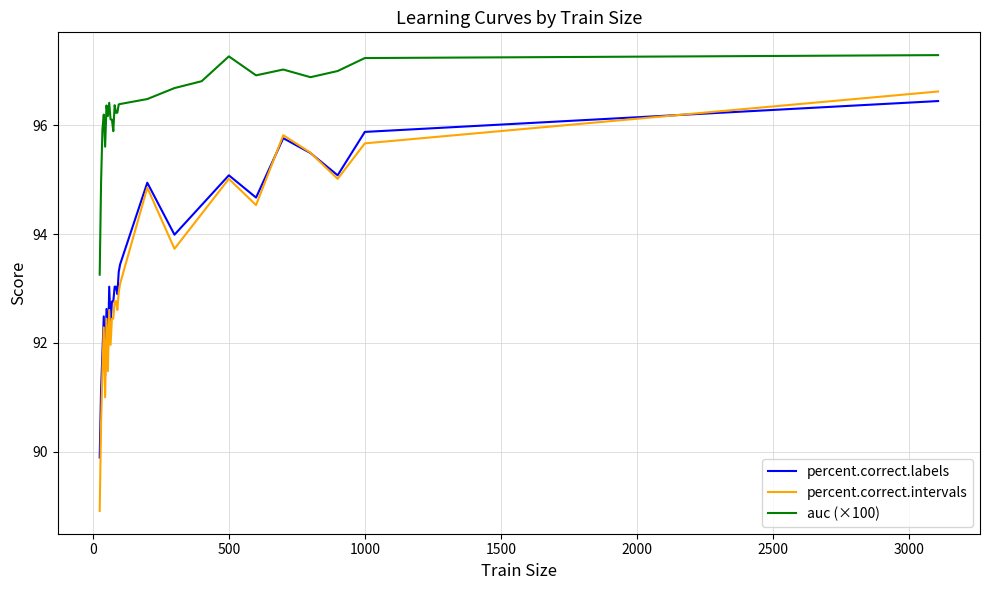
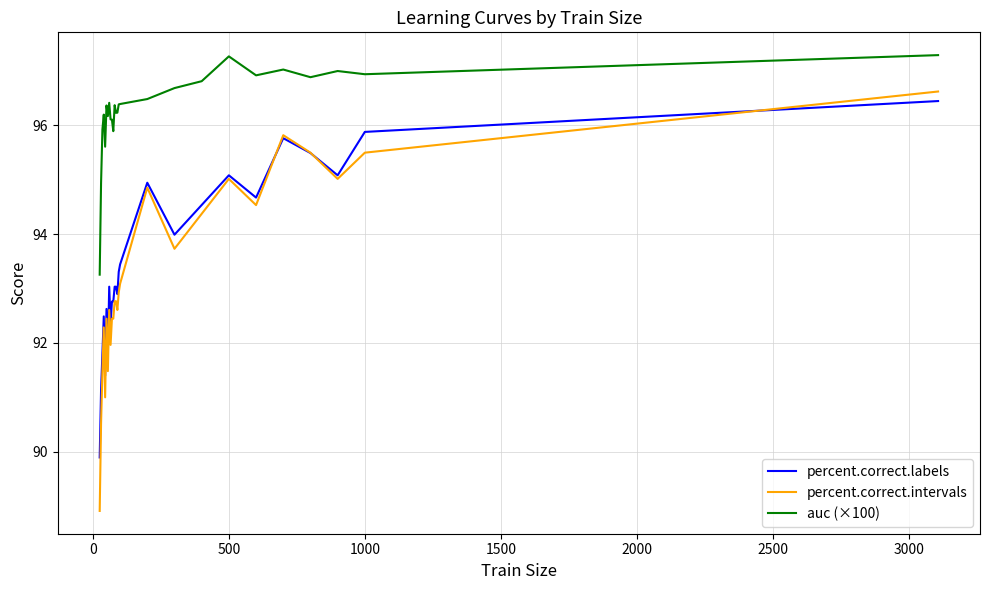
percent.correct.intervals, 1000: 95.7 -> 95.5
auc (×100), 1000: 97.2 -> 96.9
